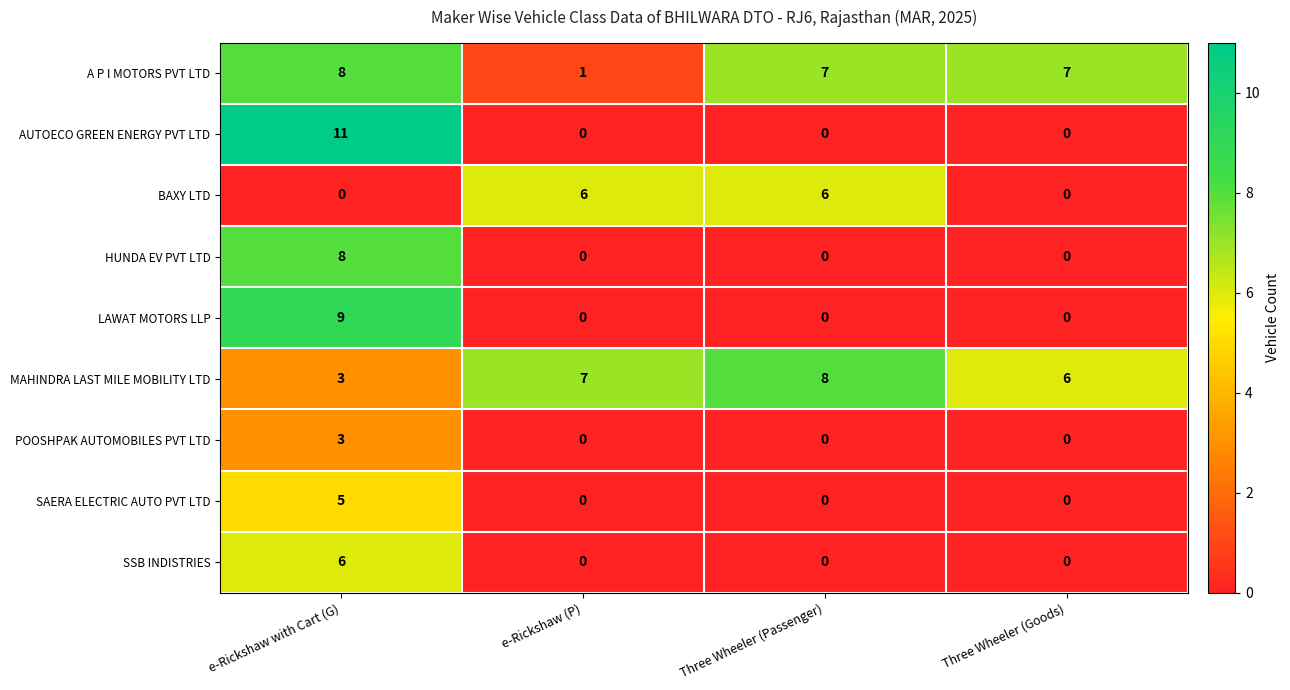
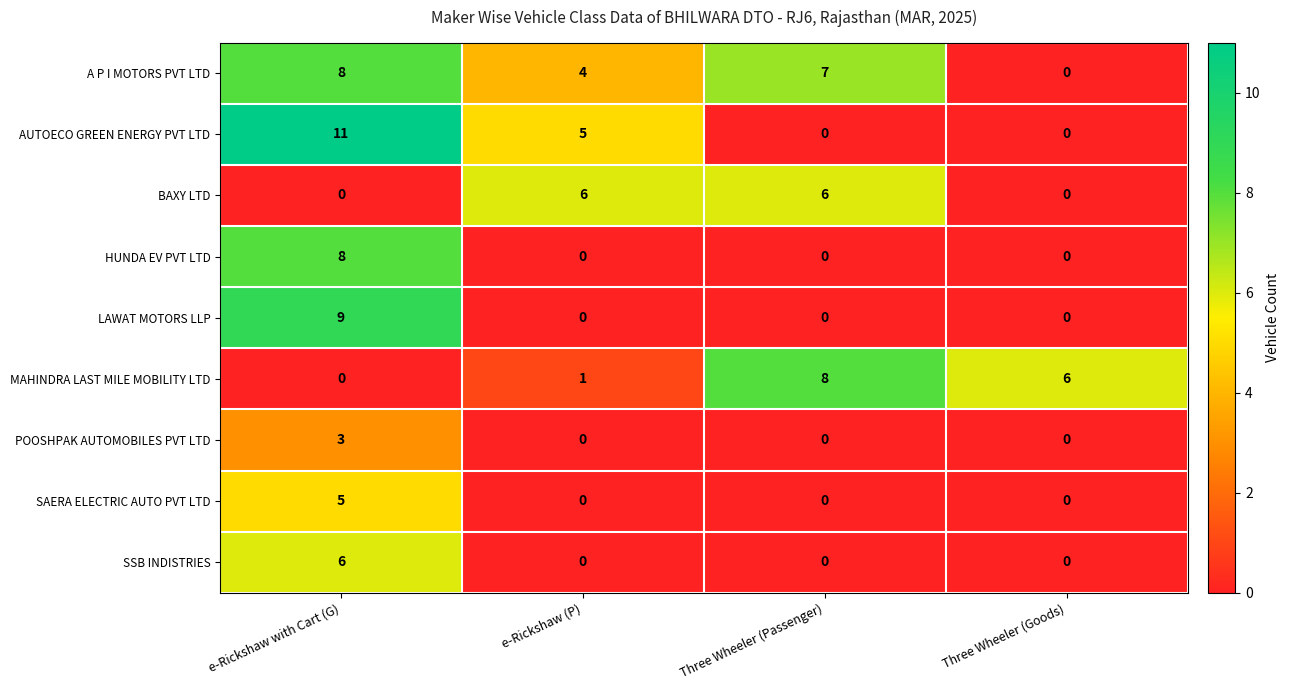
A P I MOTORS PVT LTD, e-Rickshaw (P): 1 -> 4
A P I MOTORS PVT LTD, Three Wheeler (Goods): 7 -> 0
AUTOECO GREEN ENERGY PVT LTD, e-Rickshaw (P): 0 -> 5
MAHINDRA LAST MILE MOBILITY LTD, e-Rickshaw with Cart (G): 3 -> 0
MAHINDRA LAST MILE MOBILITY LTD, e-Rickshaw (P): 7 -> 1
